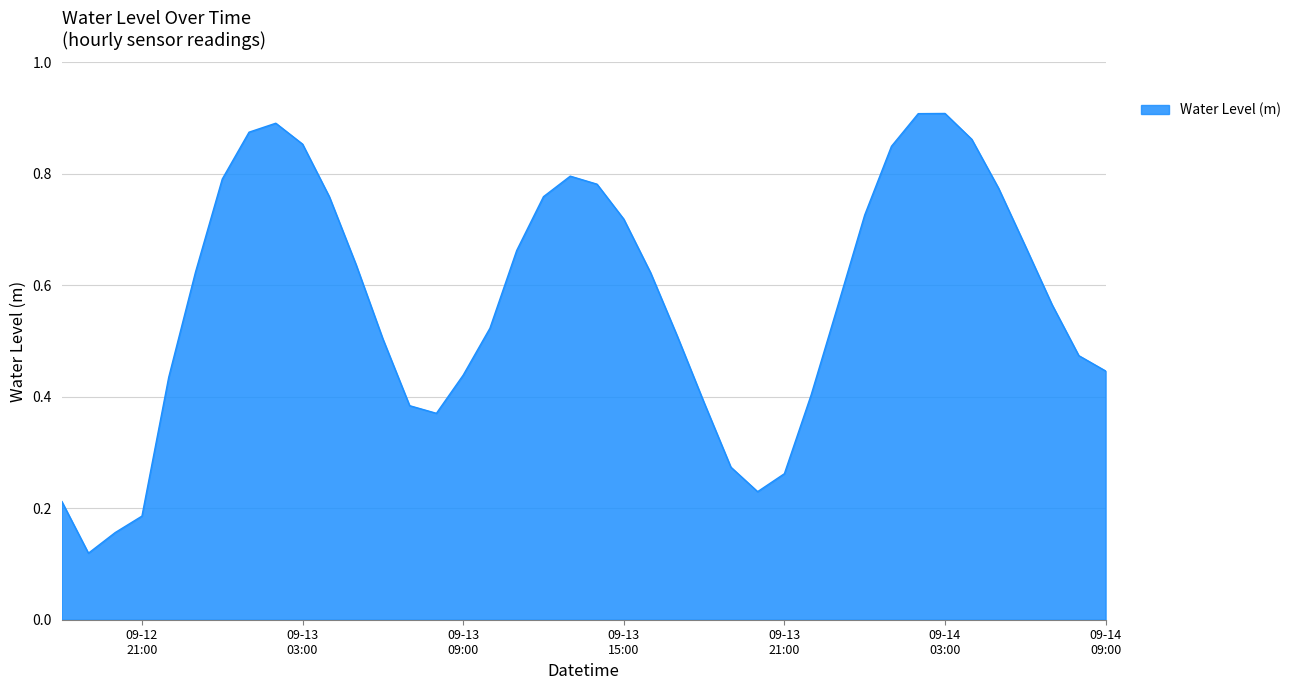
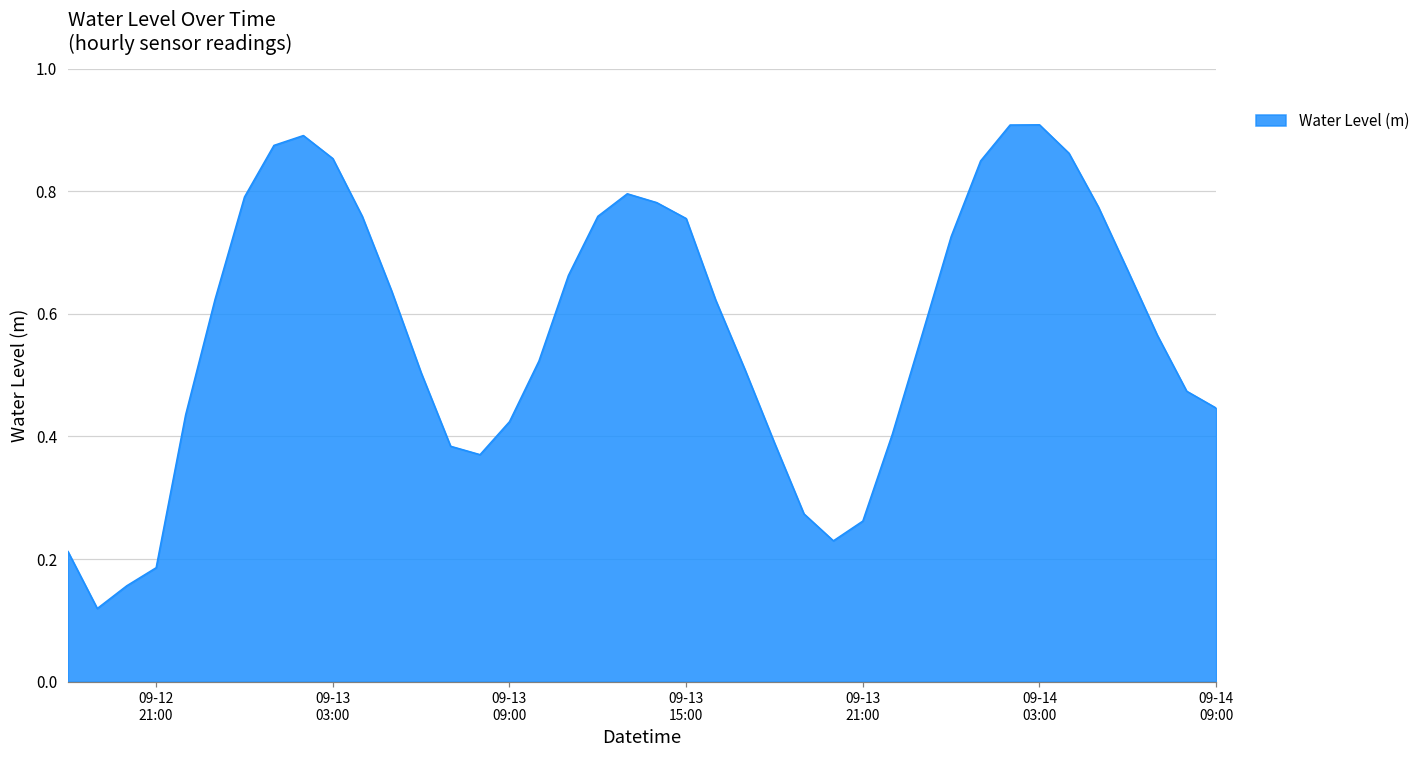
09-13 09:00: 0.44 -> 0.42
09-13 15:00: 0.72 -> 0.76
